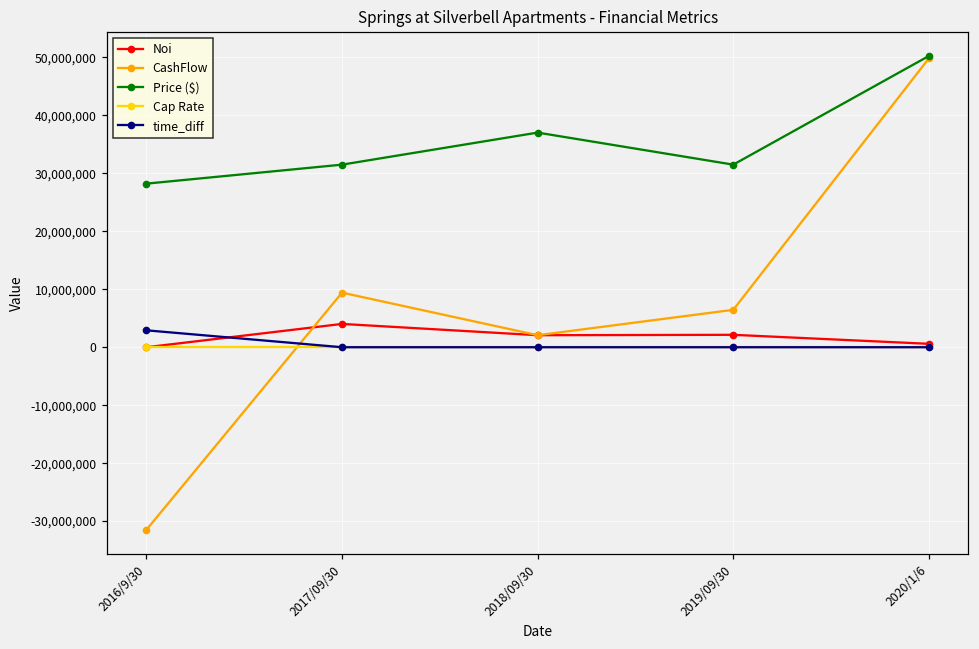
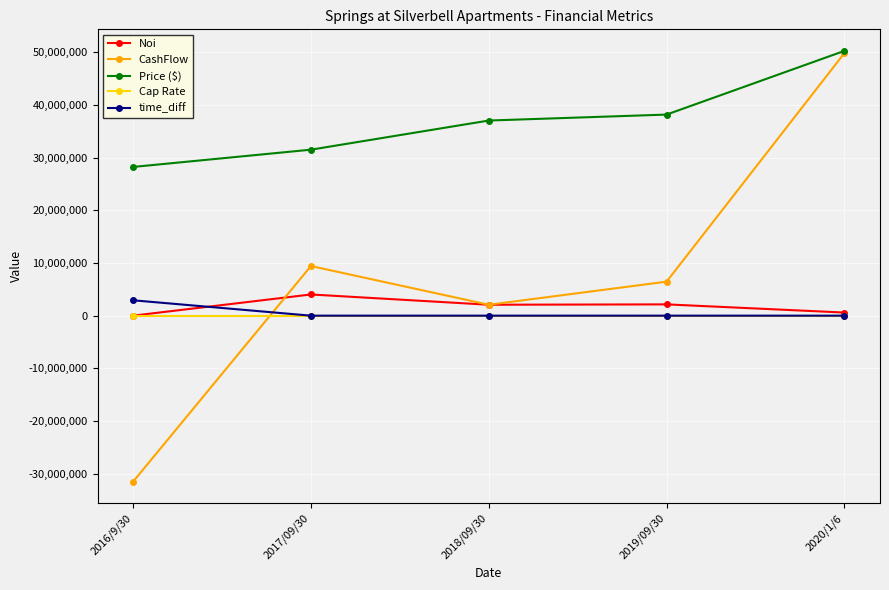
Price ($), 2019/09/30: 32,000,000 -> 38,000,000
